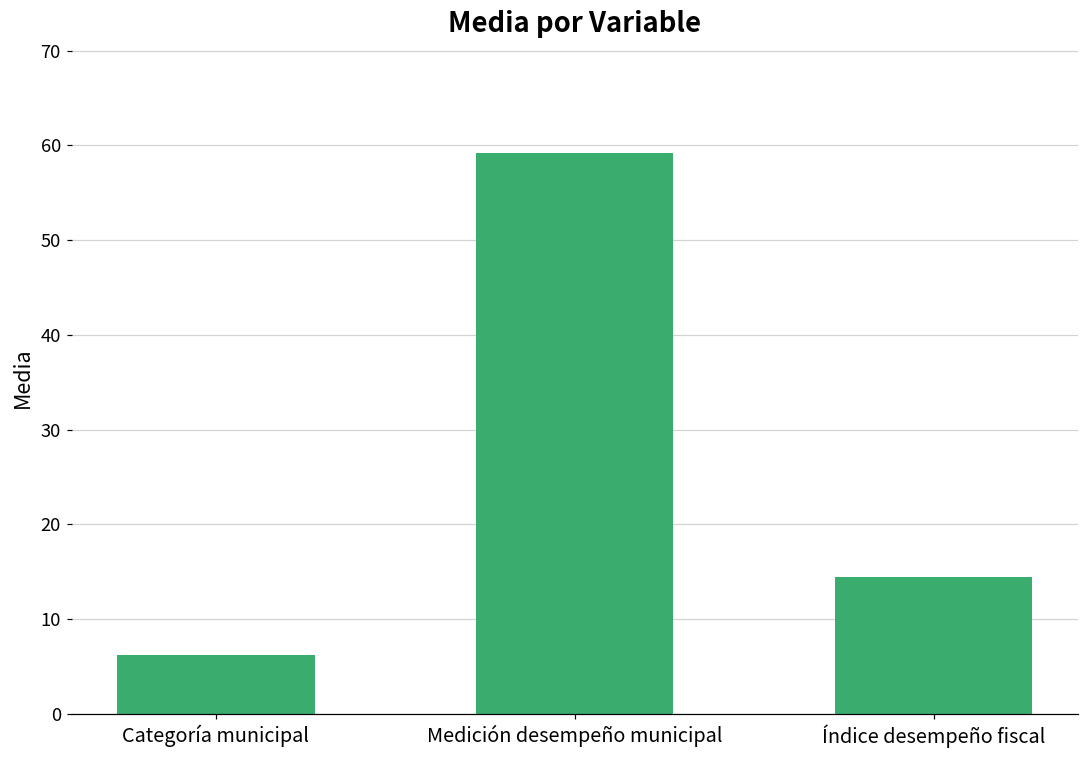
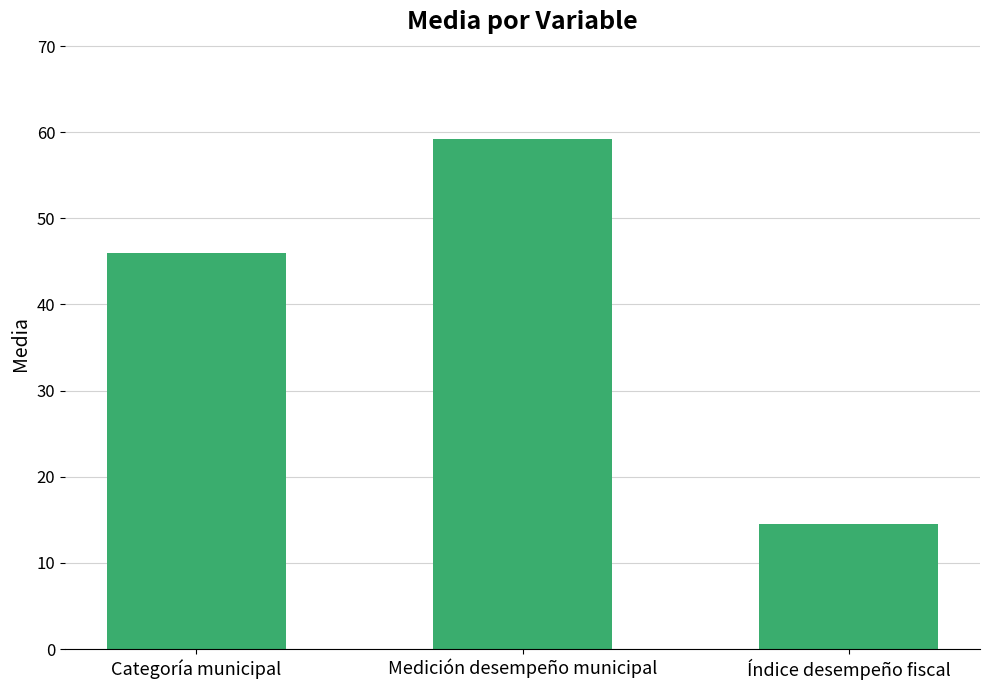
Categoría municipal: 6 -> 46
